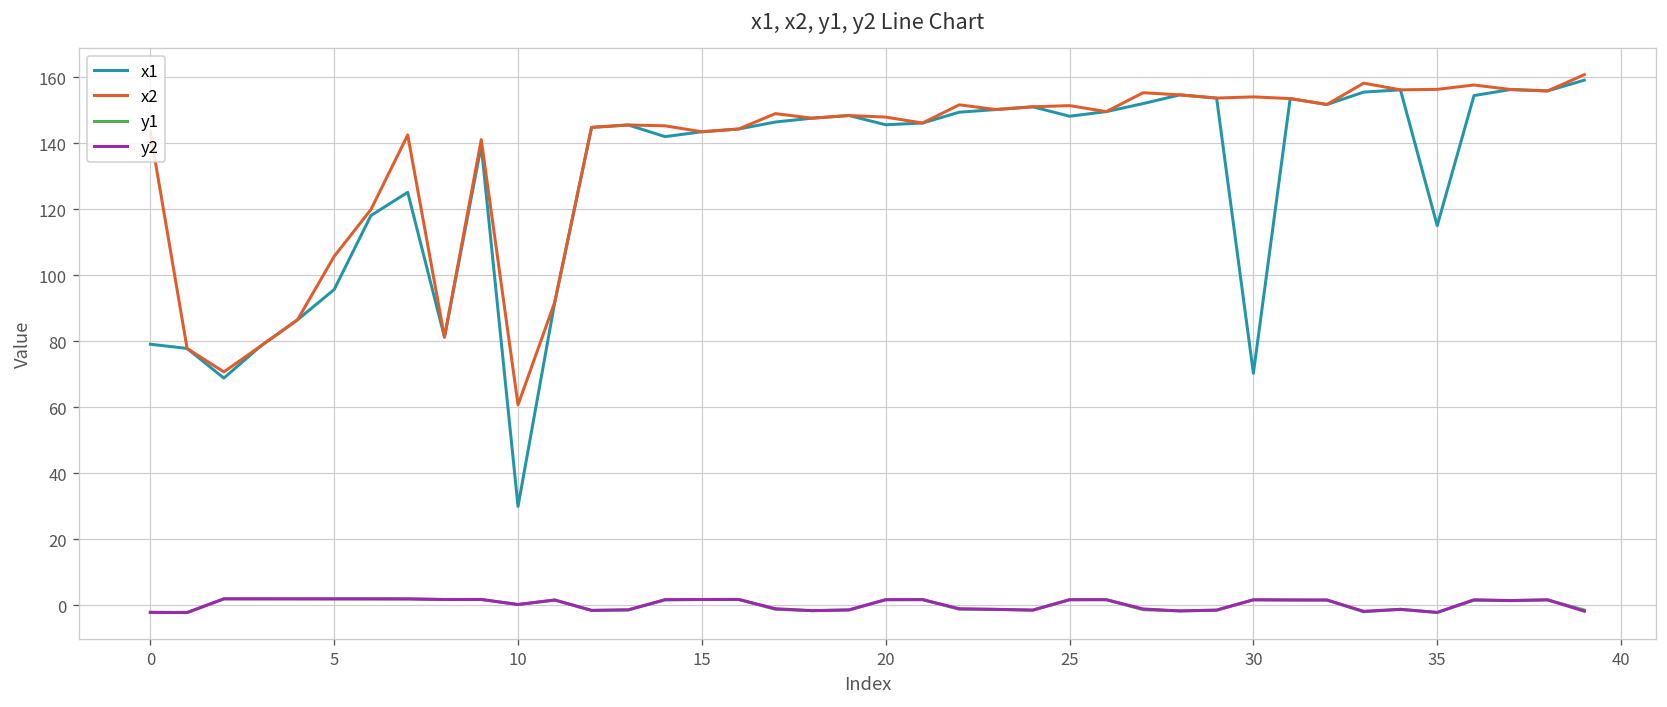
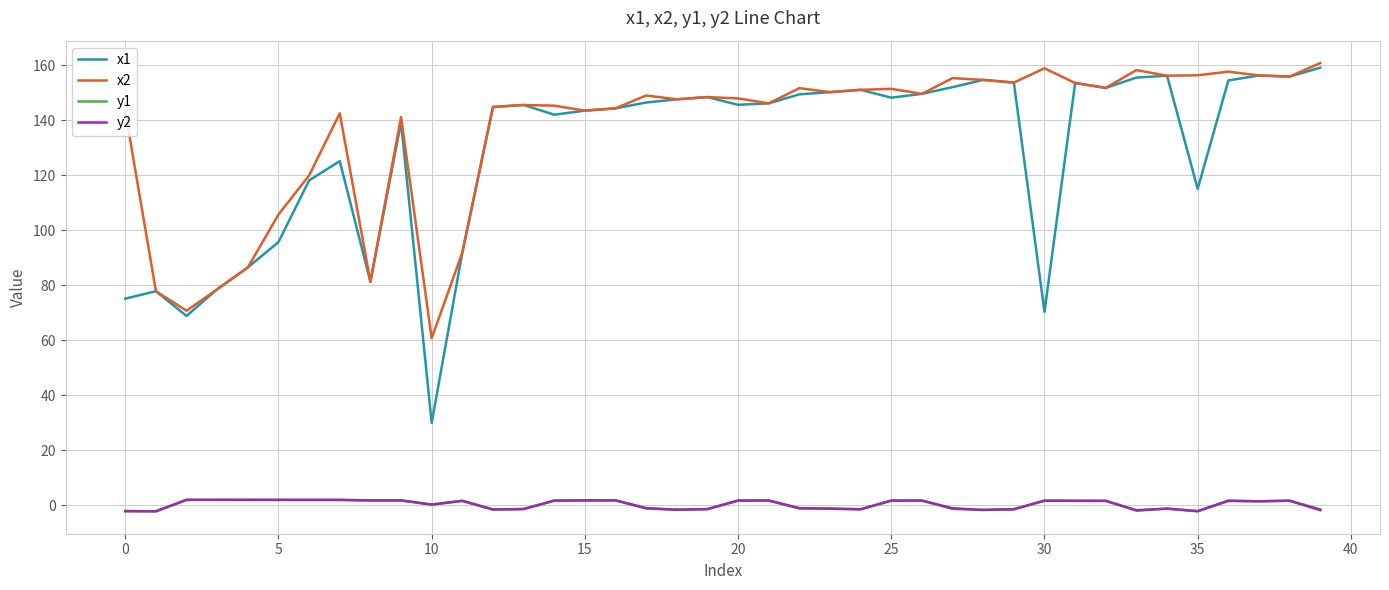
x1, 0: 79 -> 75
x2, 30: 154 -> 159
